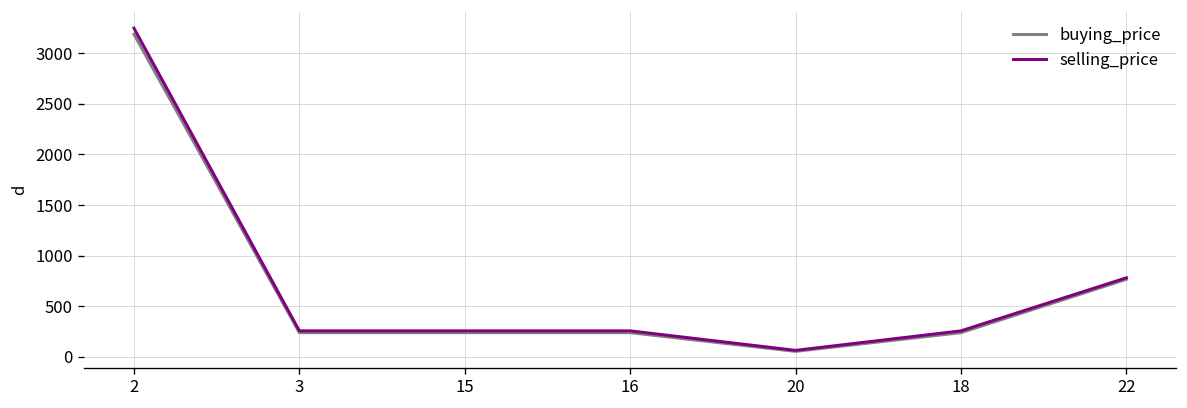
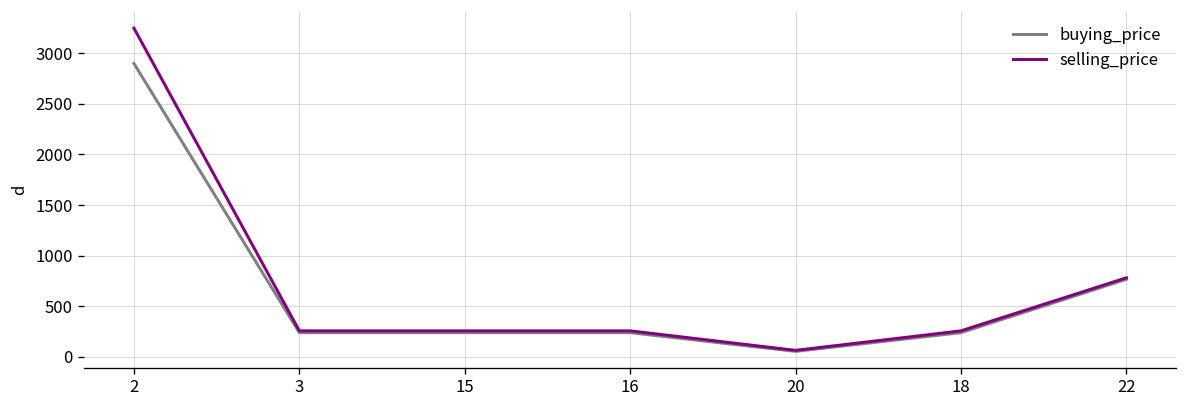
buying_price, 2: 3200 -> 2900
